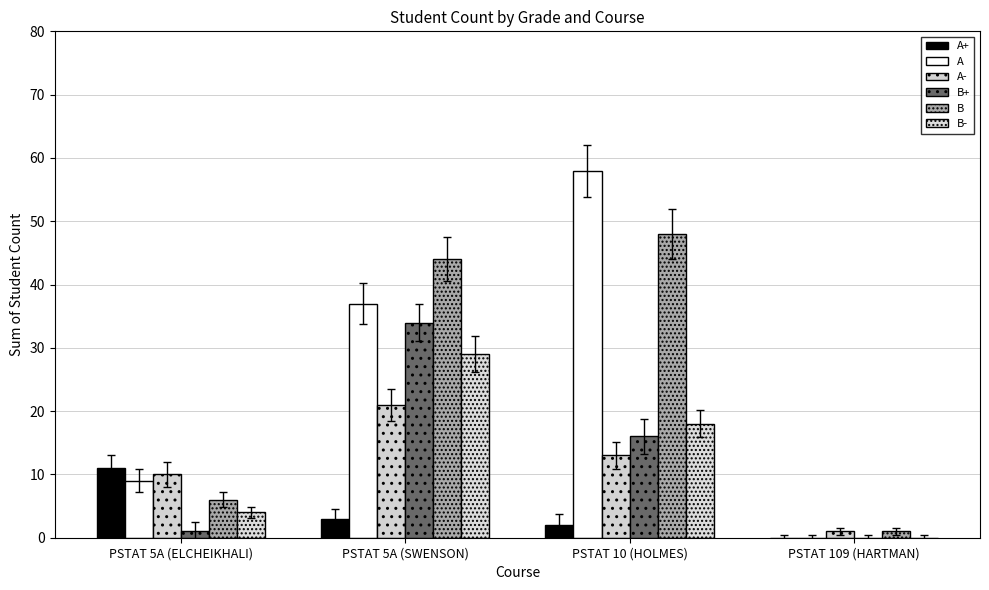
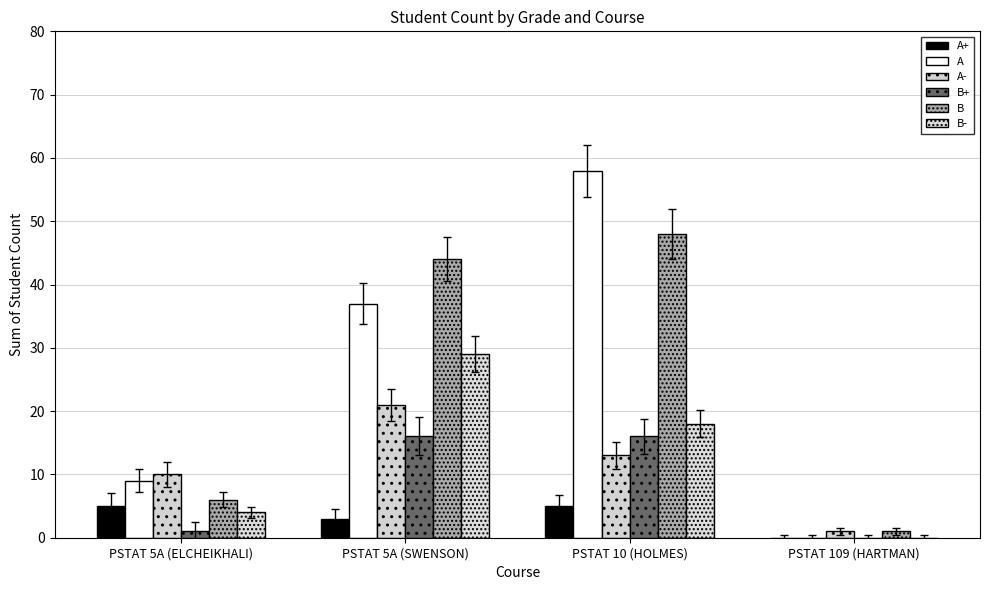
A+, PSTAT 5A (ELCHEIKHALI): 11 -> 5
B+, PSTAT 5A (SWENSON): 34 -> 16
A+, PSTAT 10 (HOLMES): 2 -> 5
